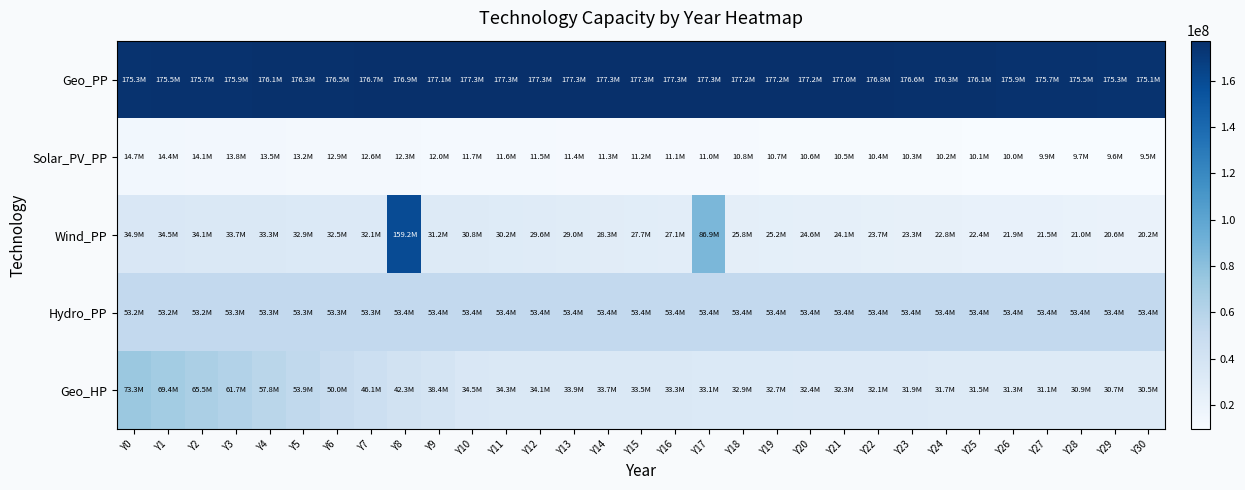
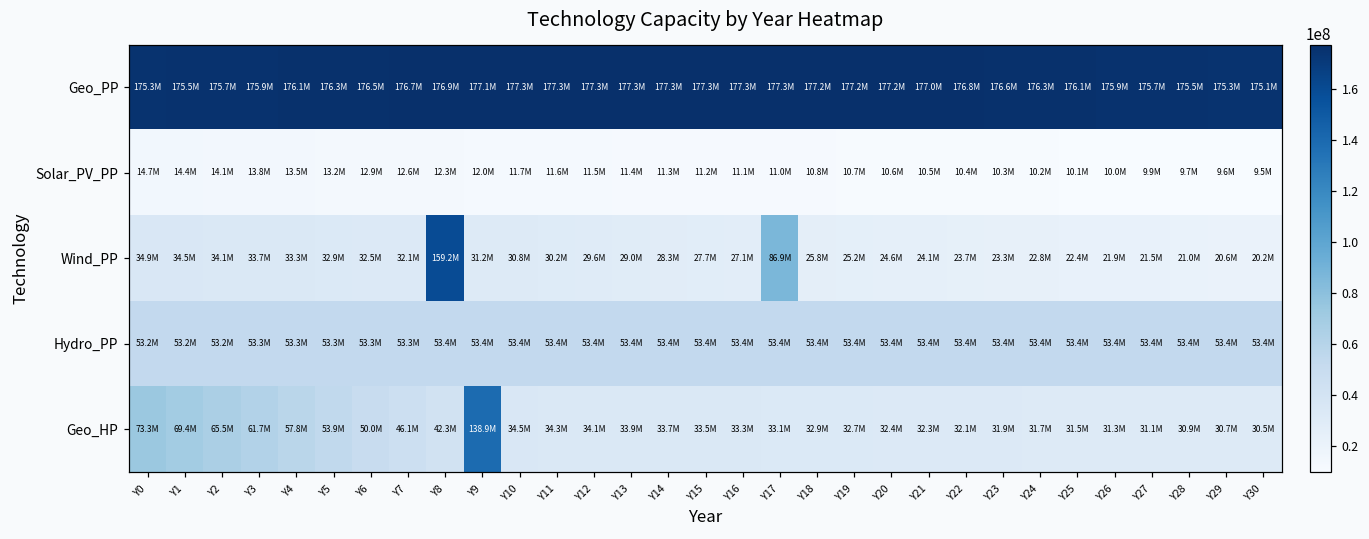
Geo_HP, Y9: 38.4M -> 138.9M
